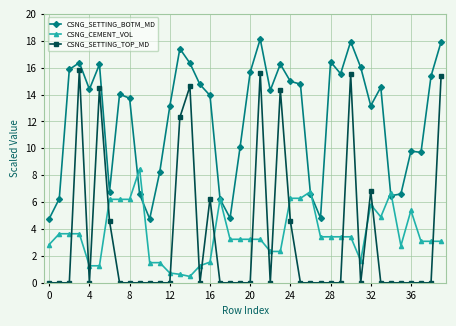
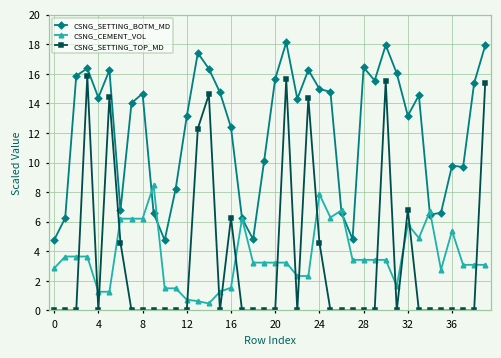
CSNG_SETTING_BOTM_MD, 8: 13.7 -> 14.7
CSNG_SETTING_BOTM_MD, 16: 13.9 -> 12.4
CSNG_CEMENT_VOL, 24: 6.3 -> 7.9
